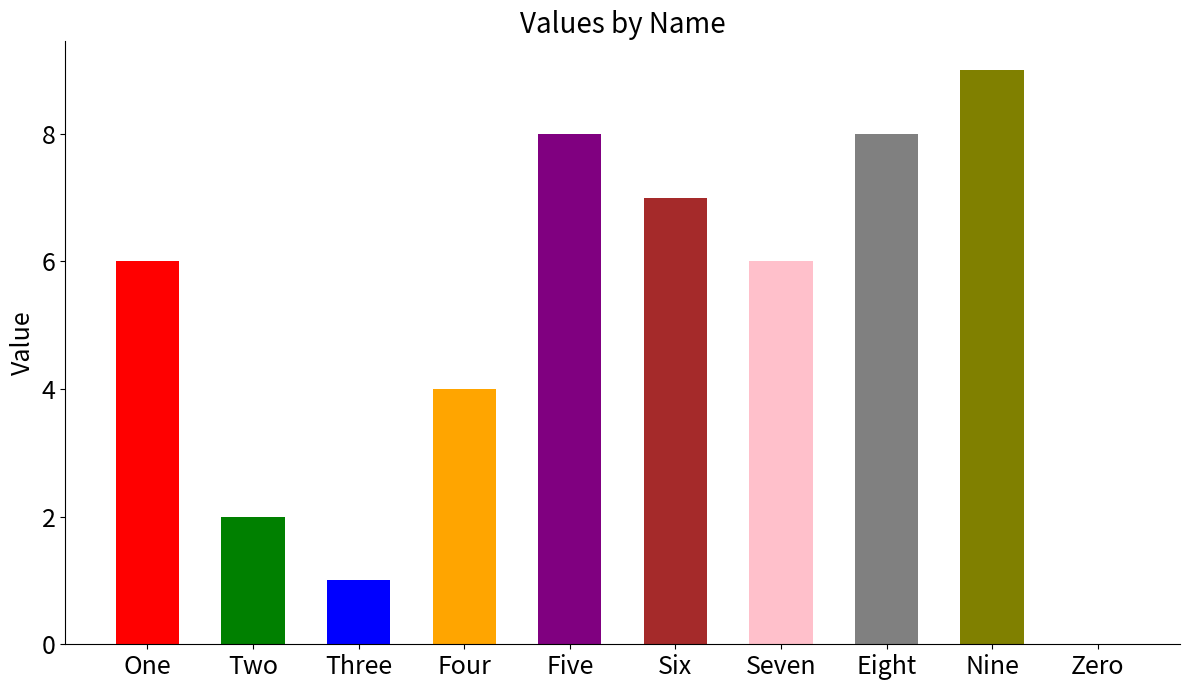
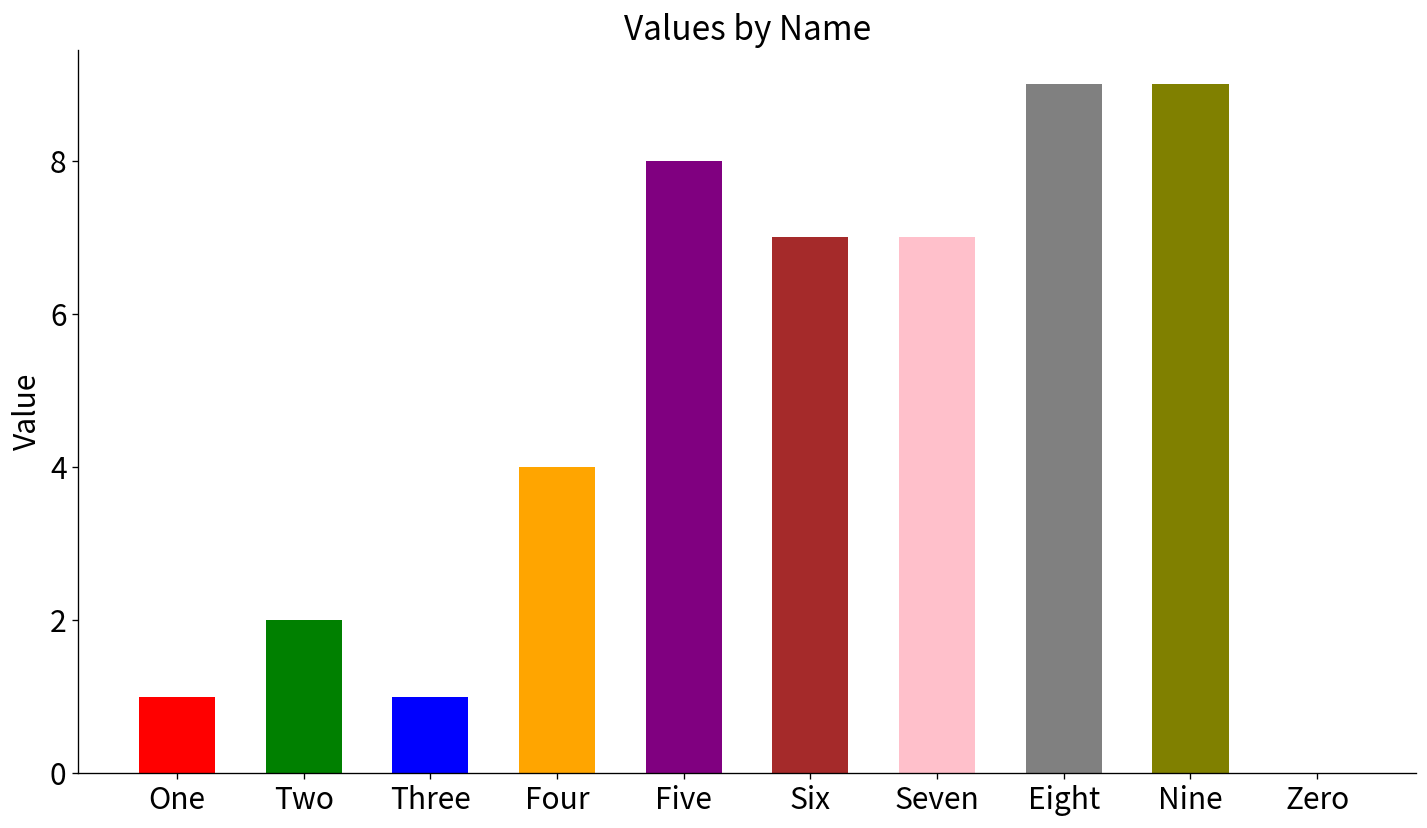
One: 6 -> 1
Seven: 6 -> 7
Eight: 8 -> 9
